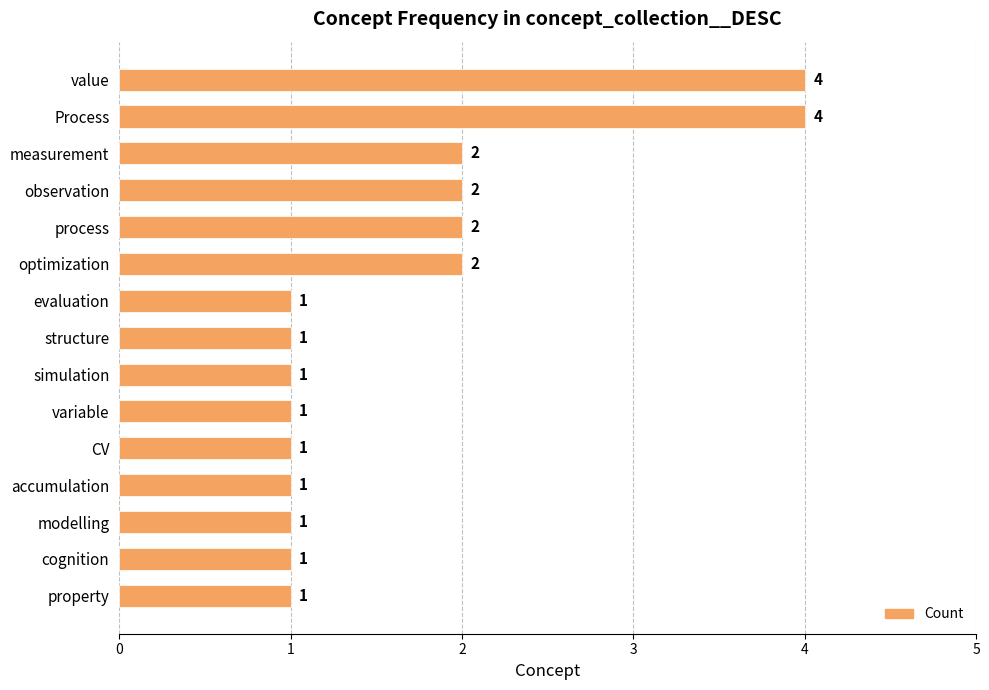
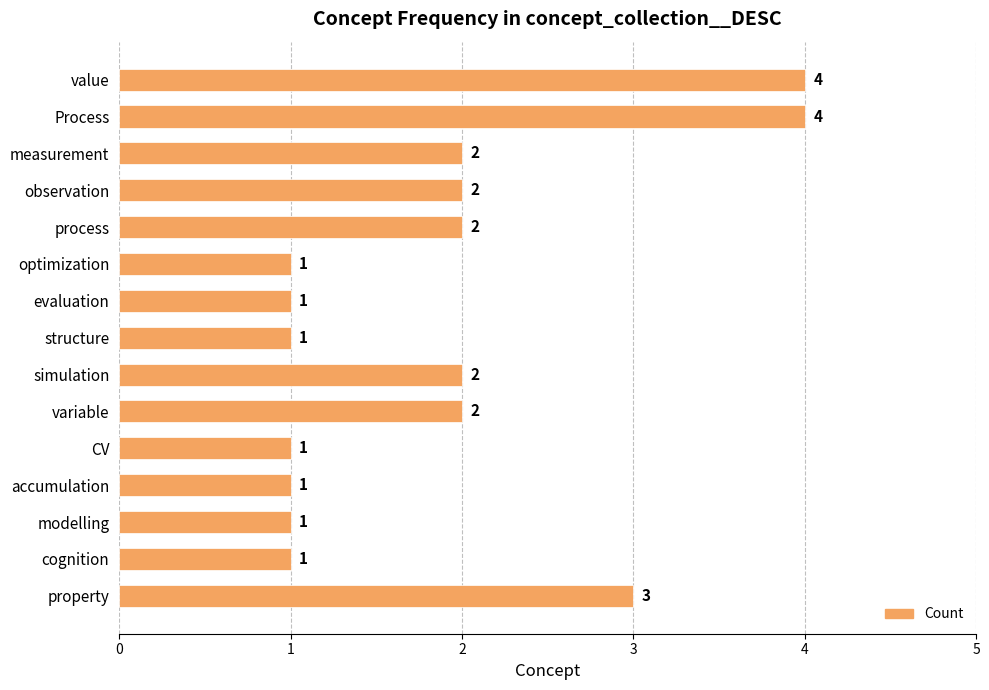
optimization: 2 -> 1
simulation: 1 -> 2
variable: 1 -> 2
property: 1 -> 3
